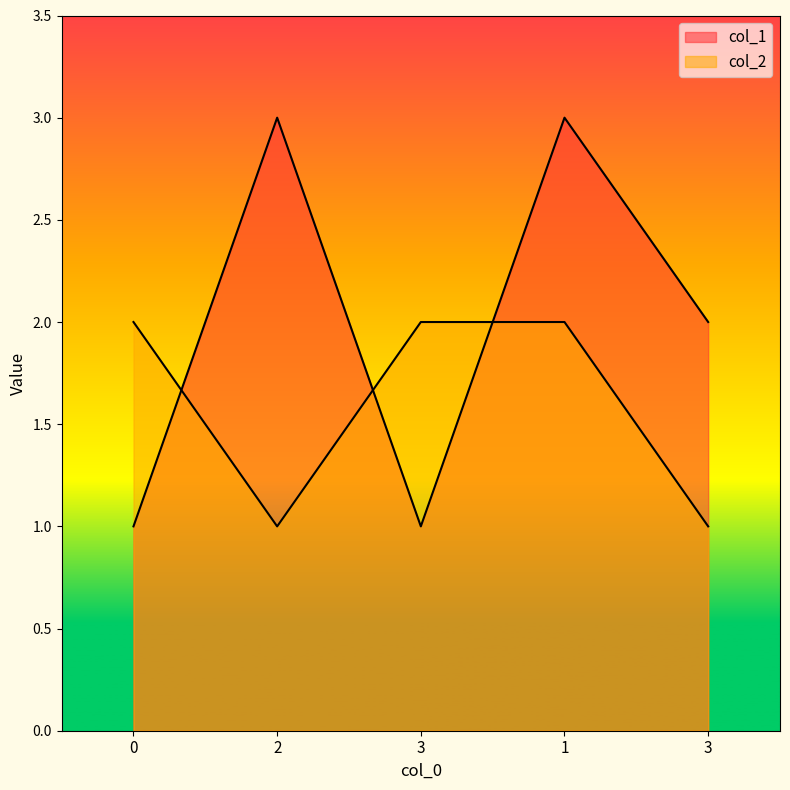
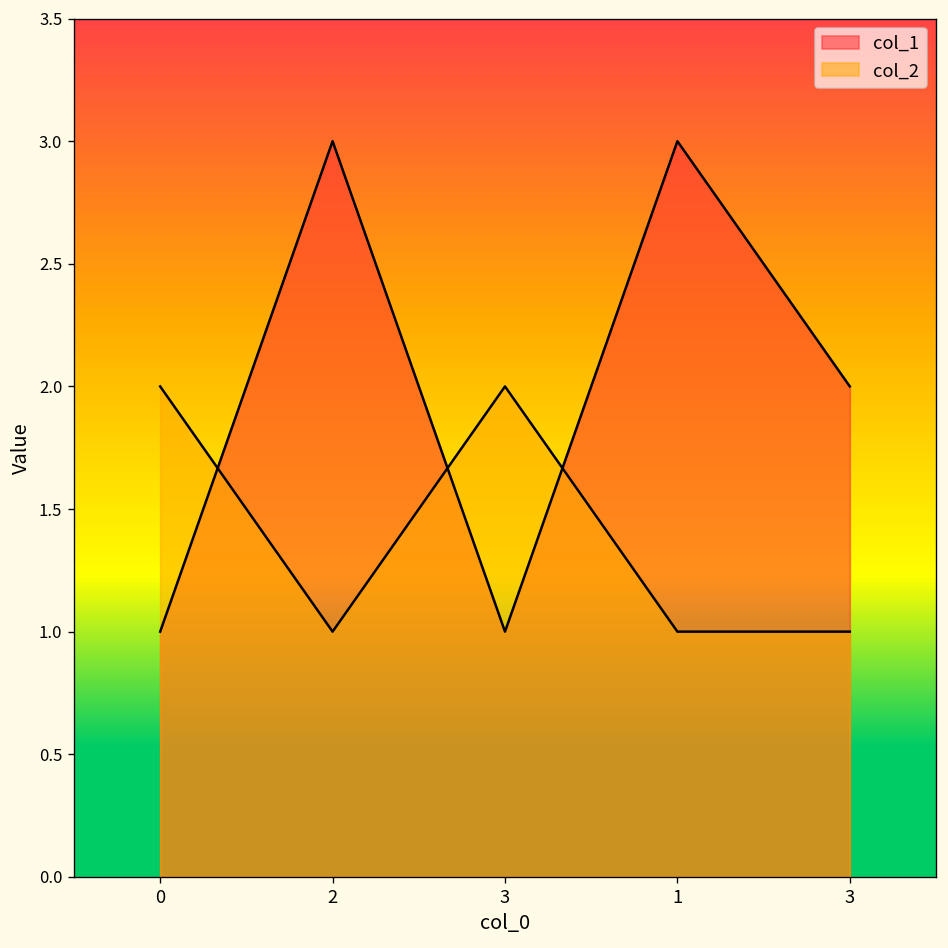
col_2, 1: 2 -> 1
